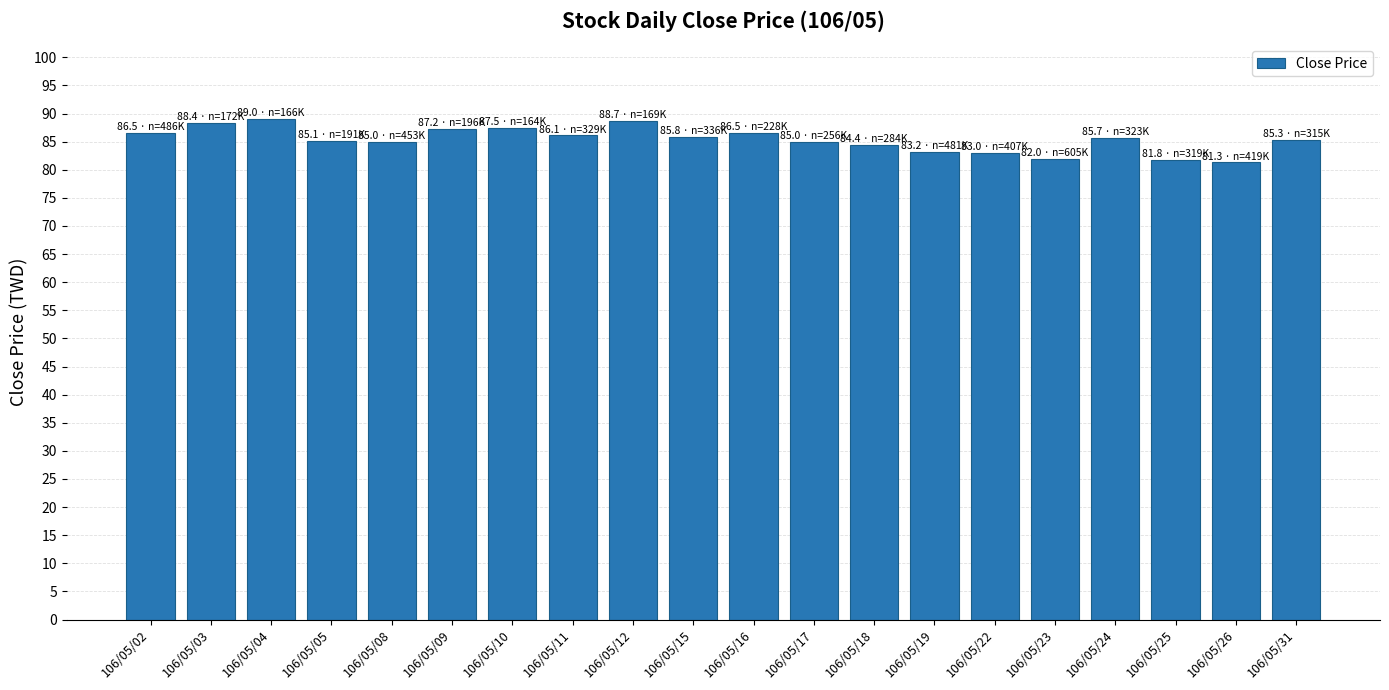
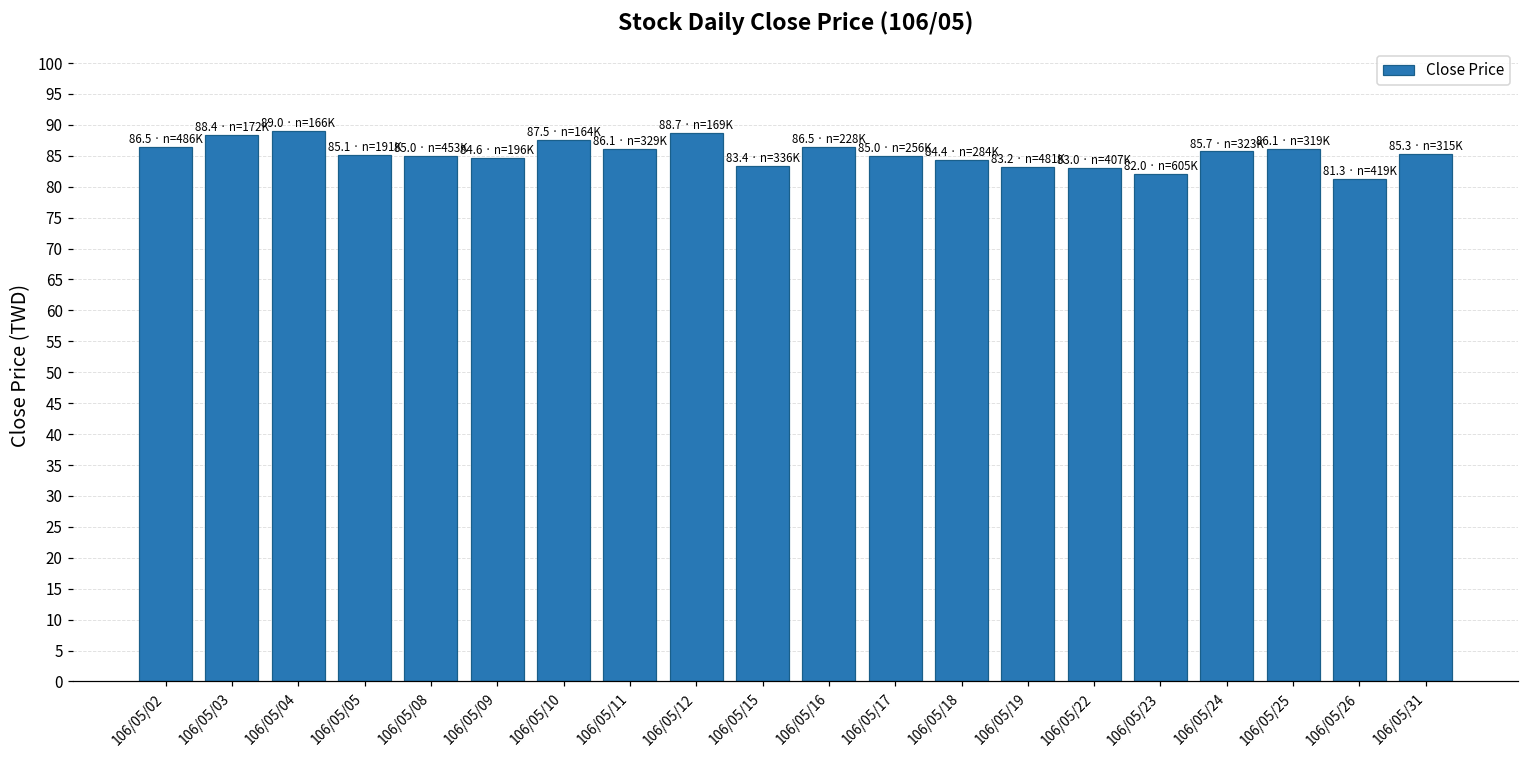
106/05/09: 87.2 -> 84.6
106/05/15: 85.8 -> 83.4
106/05/25: 81.8 -> 86.1
